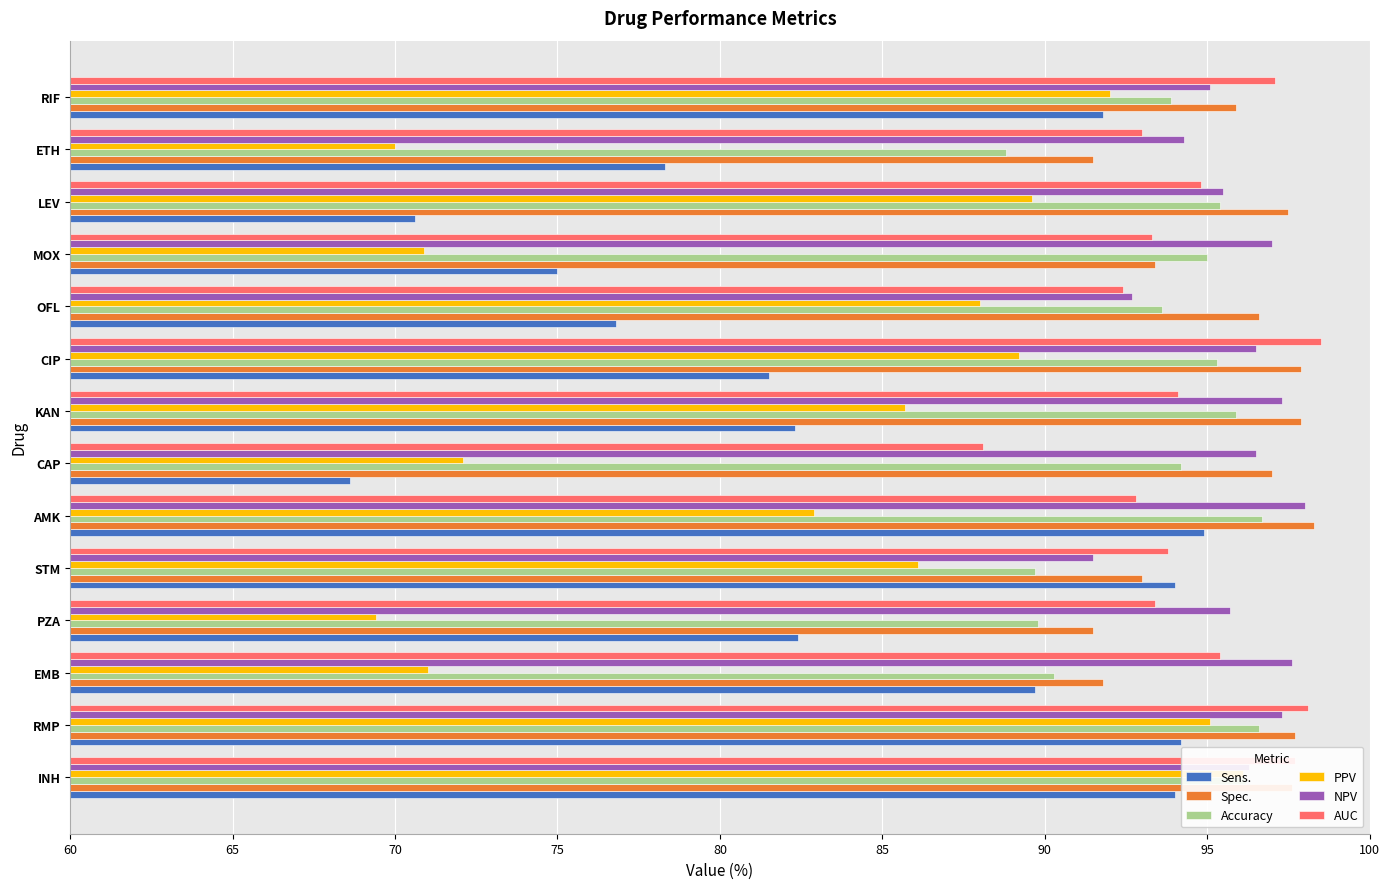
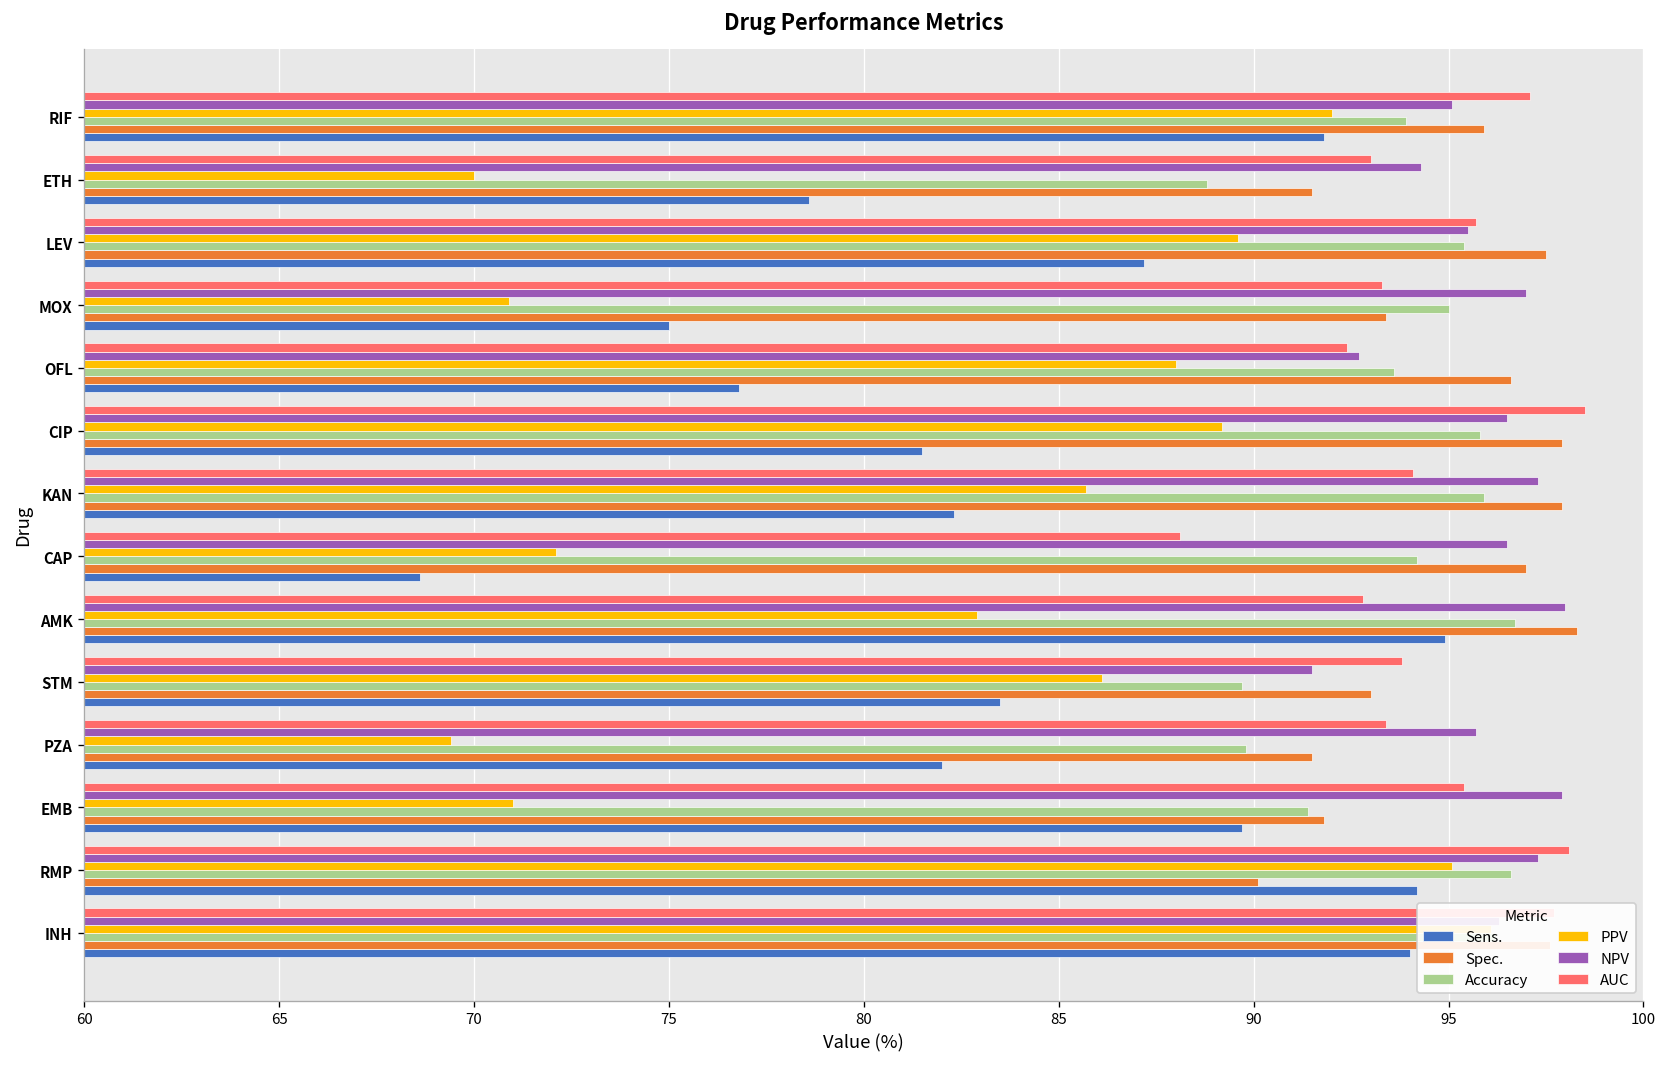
Sens., ETH: 78.3 -> 78.6
AUC, LEV: 94.8 -> 95.7
Sens., LEV: 70.6 -> 87.2
Accuracy, CIP: 95.3 -> 95.8
Sens., STM: 94.0 -> 83.5
Sens., PZA: 82.4 -> 82.0
NPV, EMB: 97.6 -> 97.9
Accuracy, EMB: 90.3 -> 91.4
Spec., RMP: 97.7 -> 90.1
